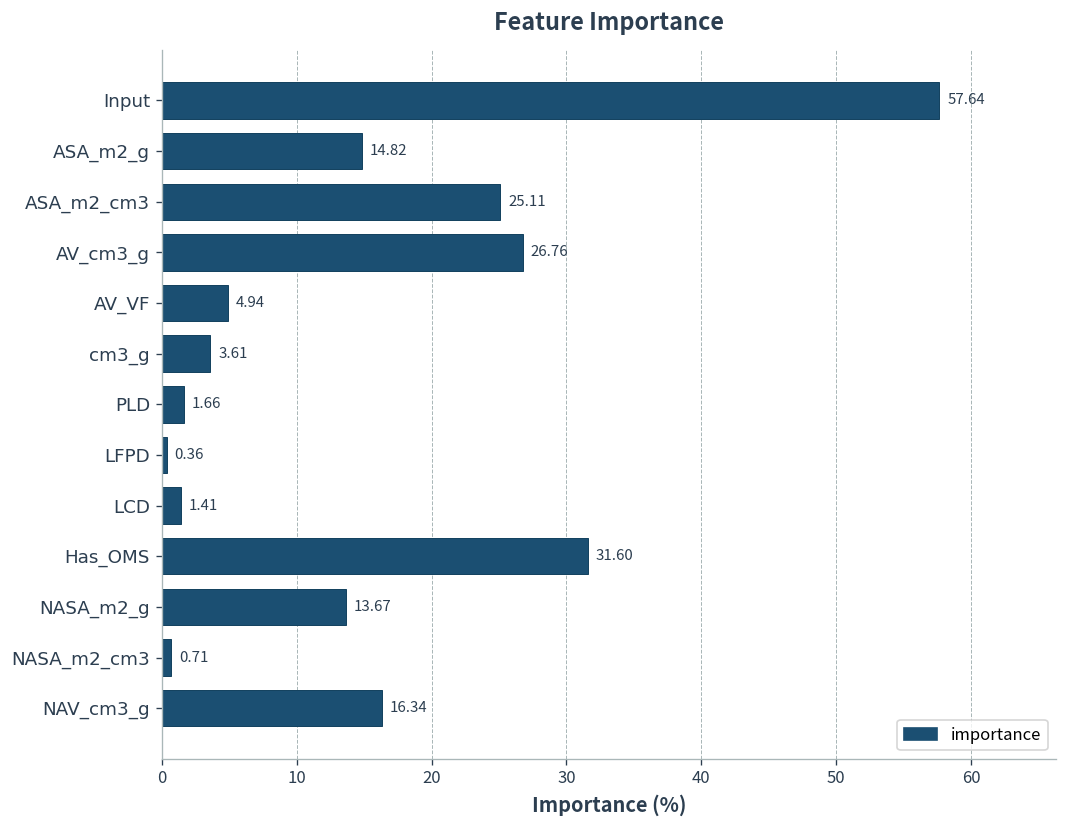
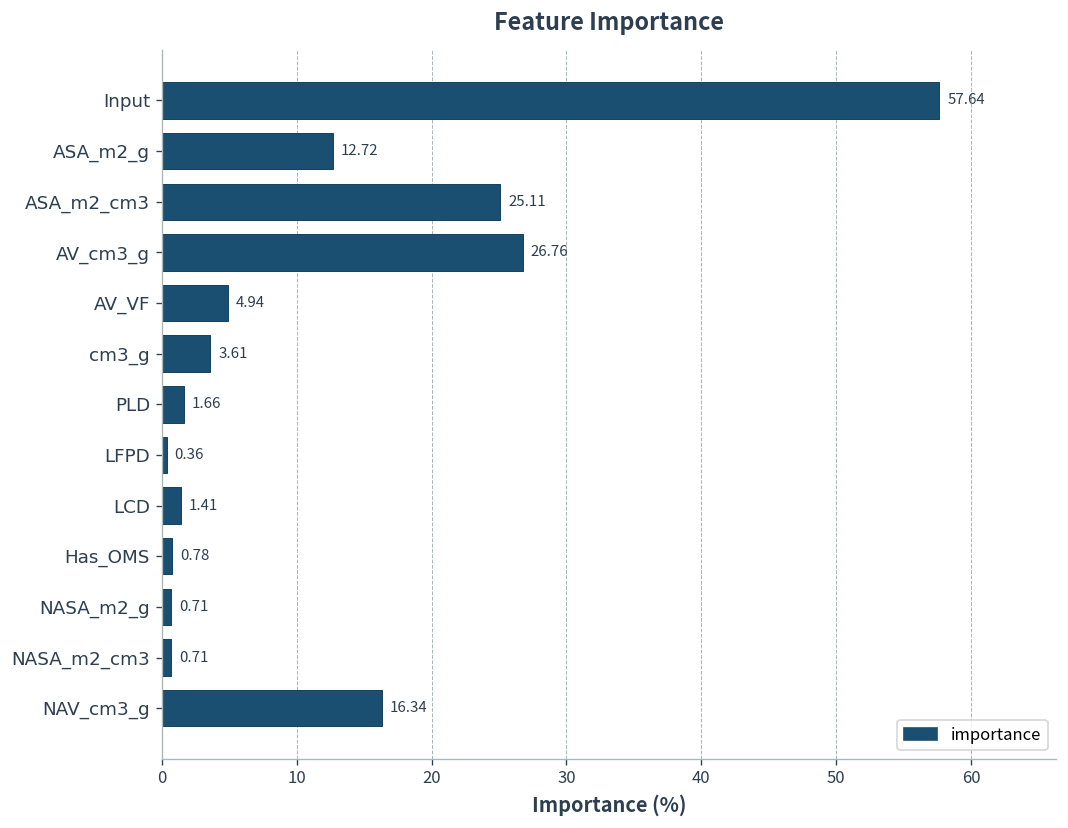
ASA_m2_g: 14.82 -> 12.72
Has_OMS: 31.60 -> 0.78
NASA_m2_g: 13.67 -> 0.71
